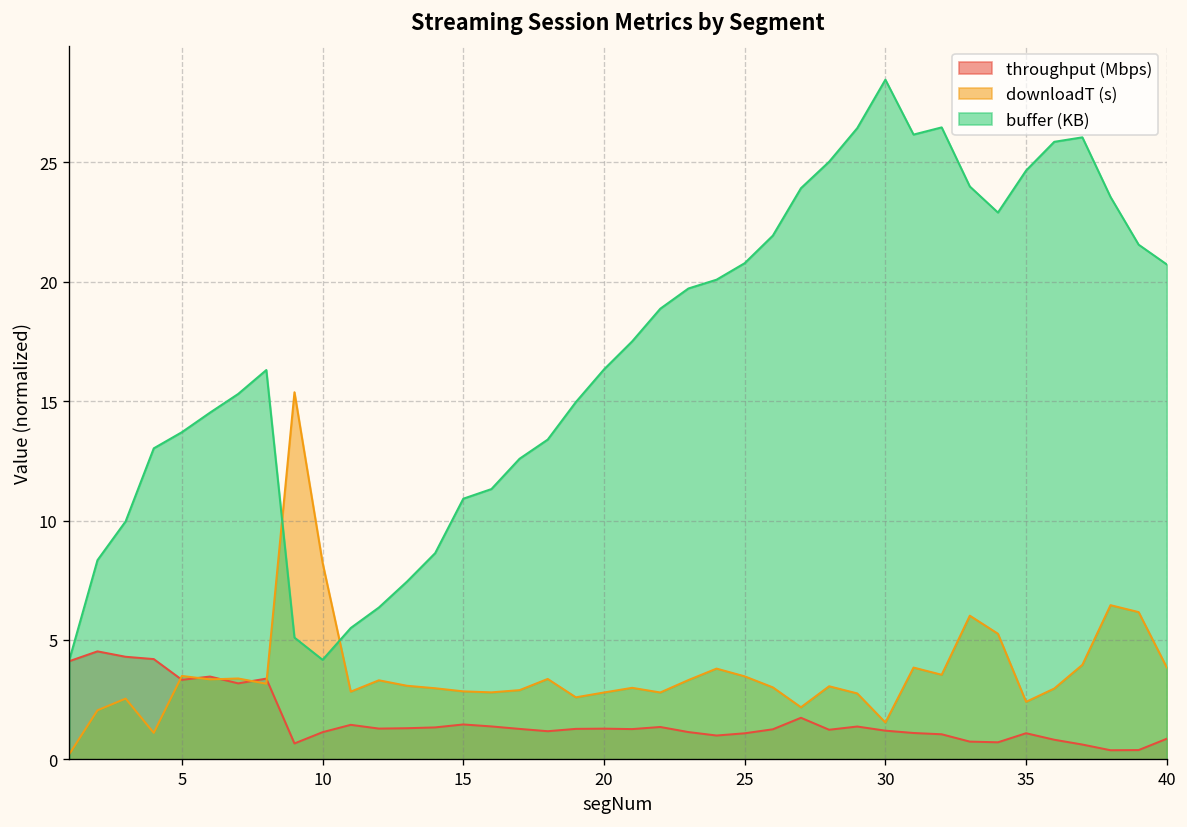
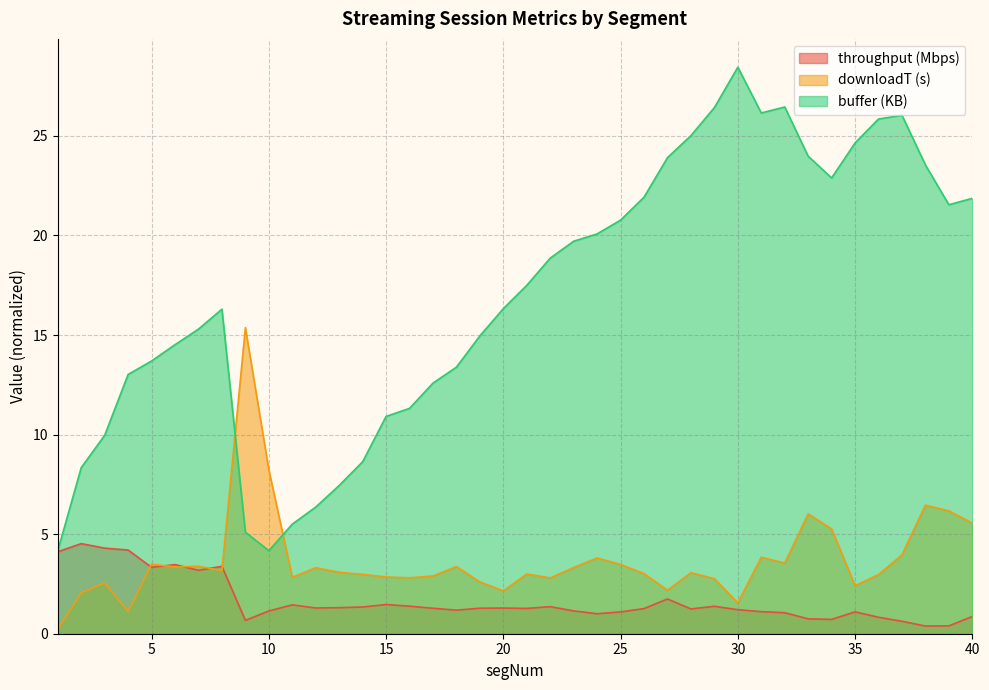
downloadT (s), 20: 2.8 -> 2.2
downloadT (s), 40: 3.9 -> 5.6
buffer (KB), 40: 20.7 -> 21.9
